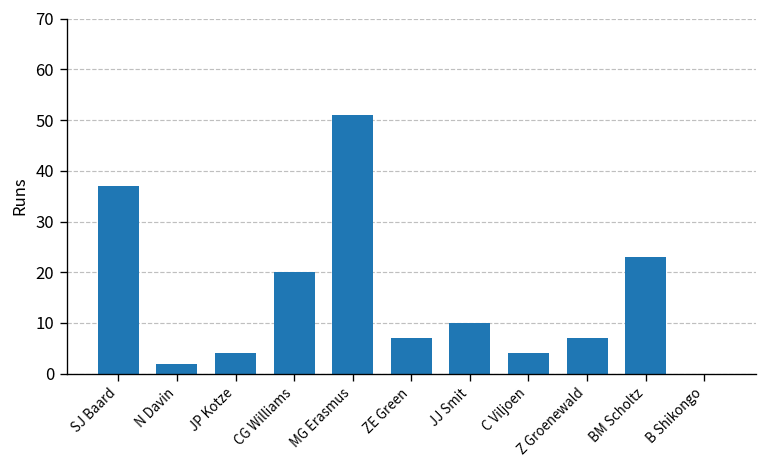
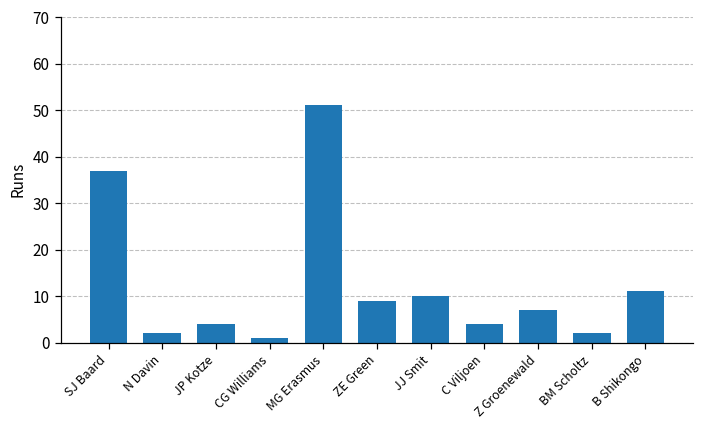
CG Williams: 20 -> 1
ZE Green: 7 -> 9
BM Scholtz: 23 -> 2
B Shikongo: 0 -> 11
